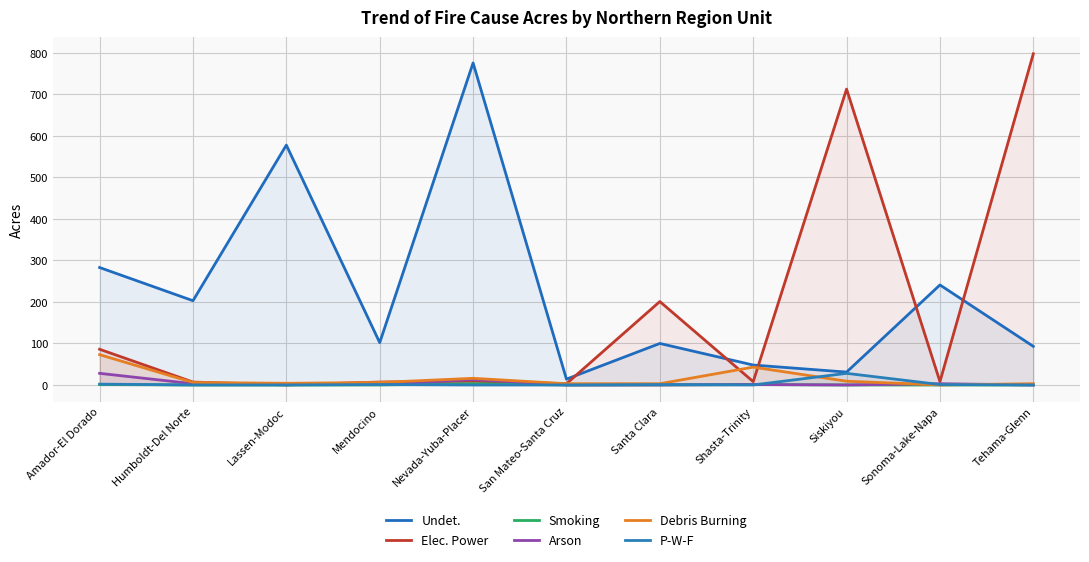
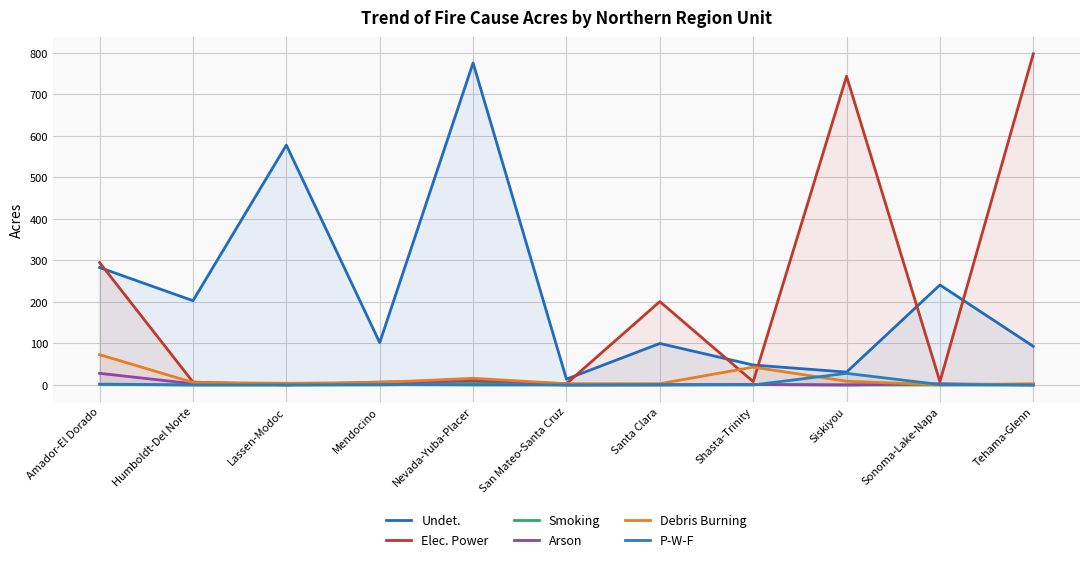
Elec. Power, Amador-El Dorado: 90 -> 300
Elec. Power, Siskiyou: 710 -> 740
